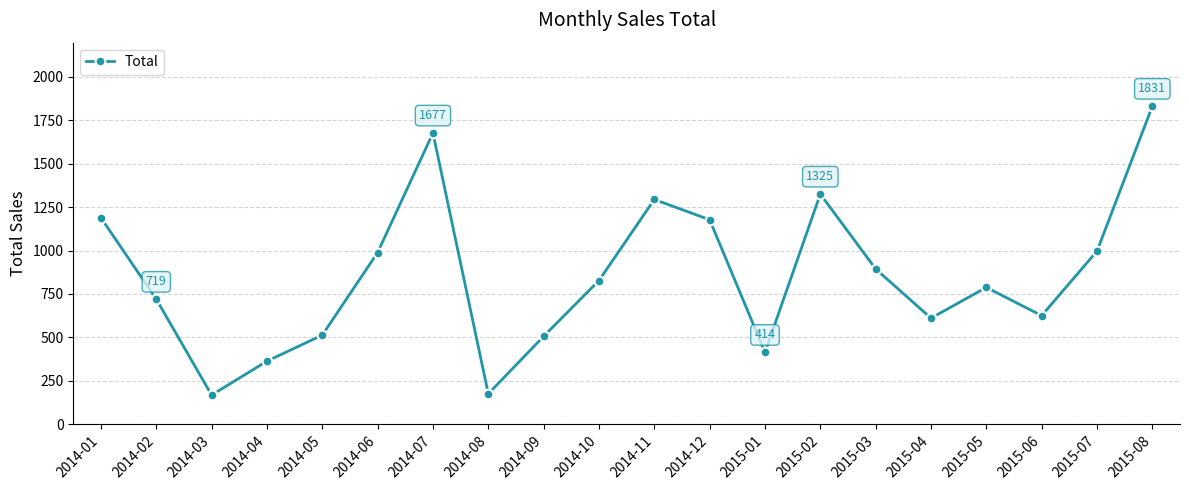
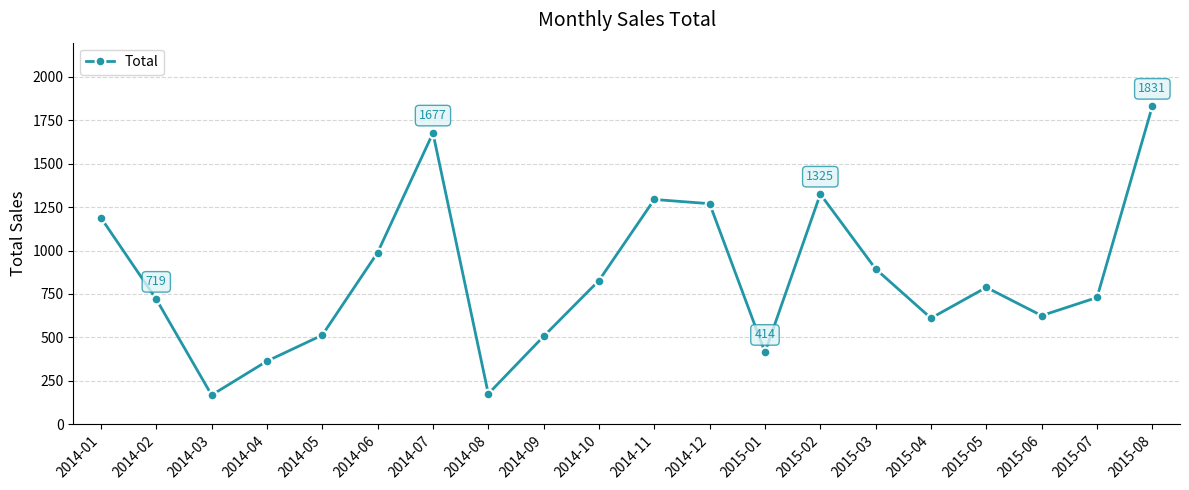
2014-12: 1180 -> 1270
2015-07: 1000 -> 730
